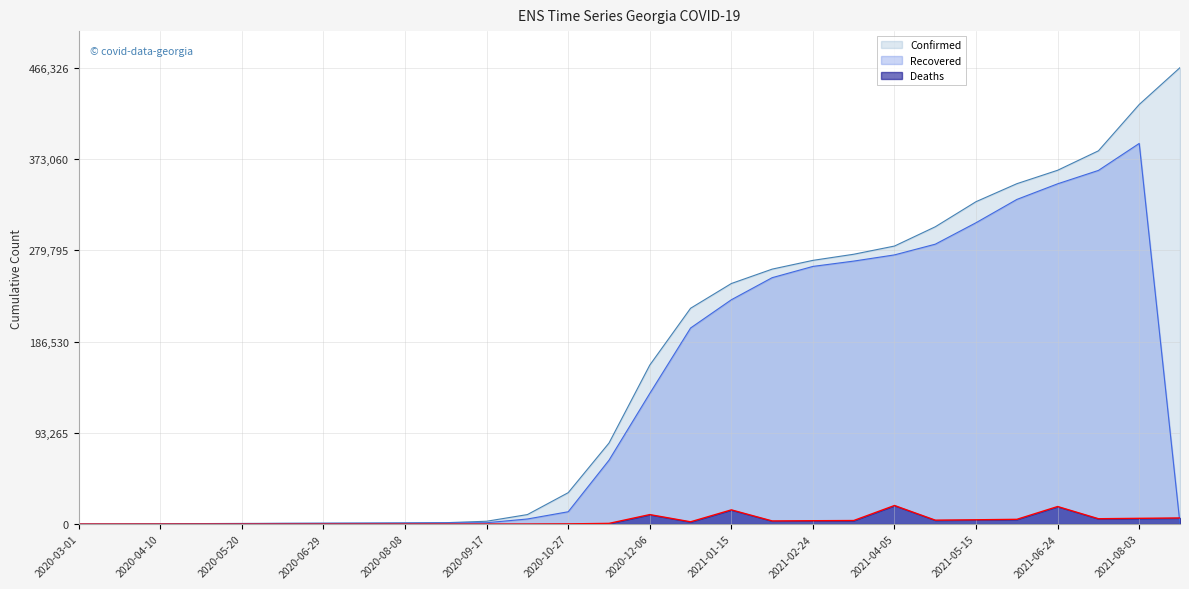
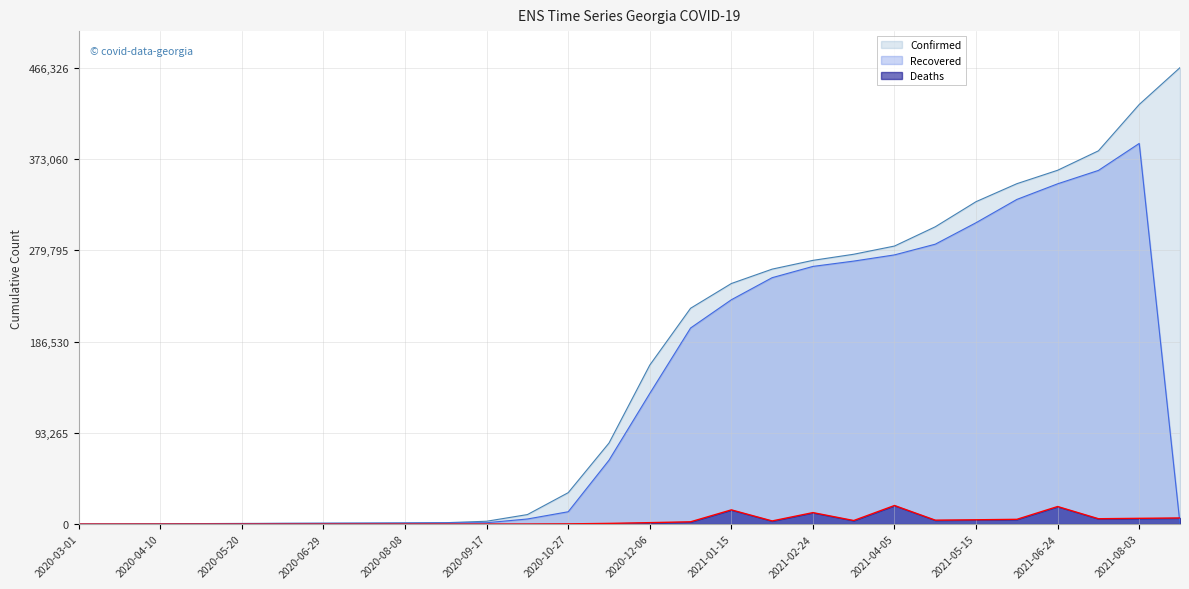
Deaths, 2020-12-06: 10,000 -> 0
Deaths, 2021-02-24: 0 -> 10,000
